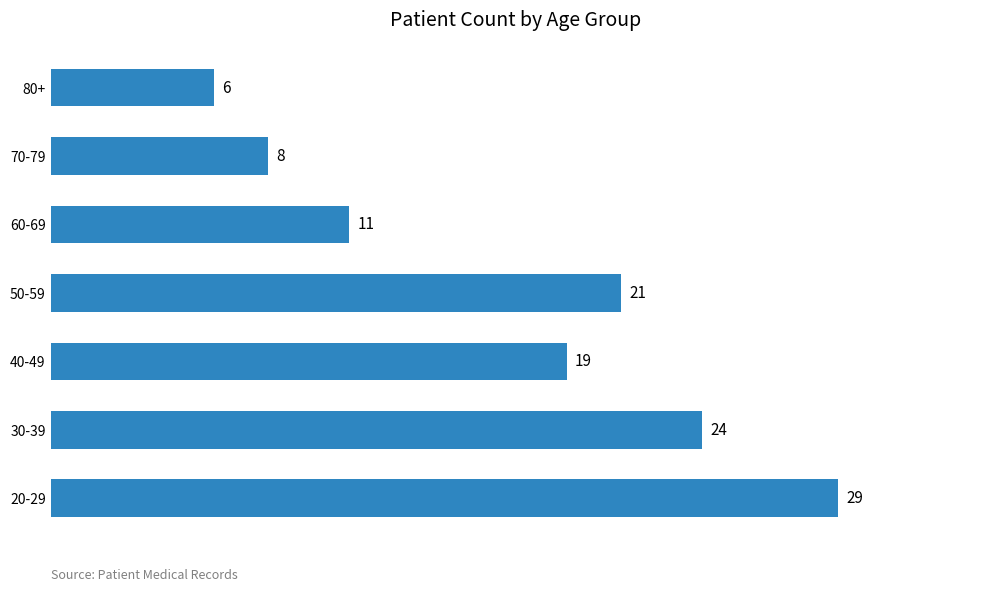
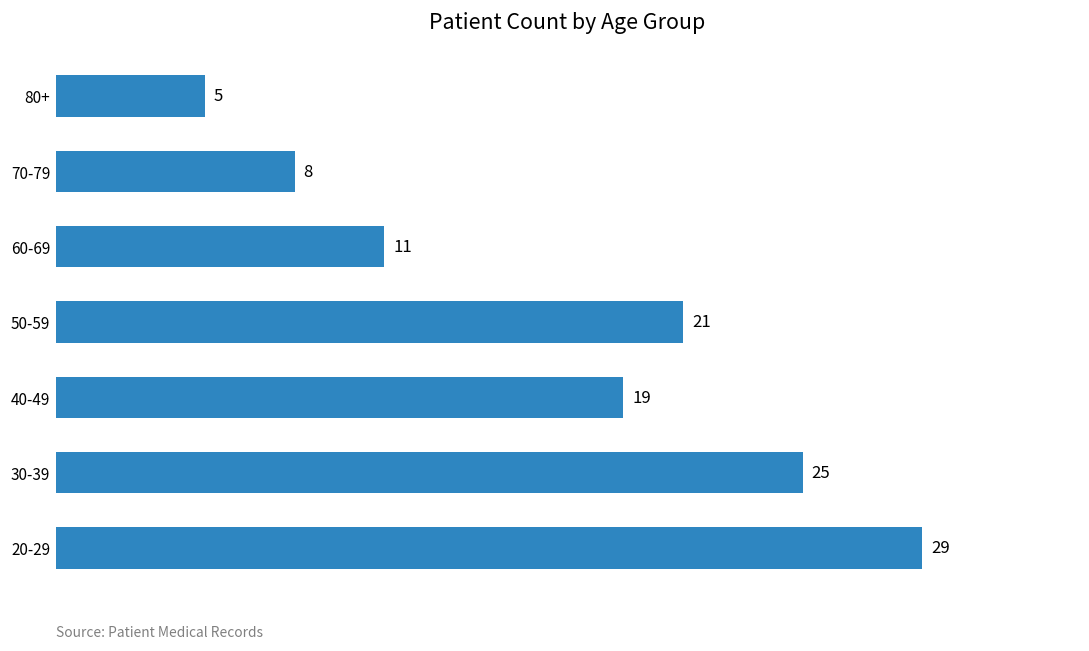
80+: 6 -> 5
30-39: 24 -> 25
